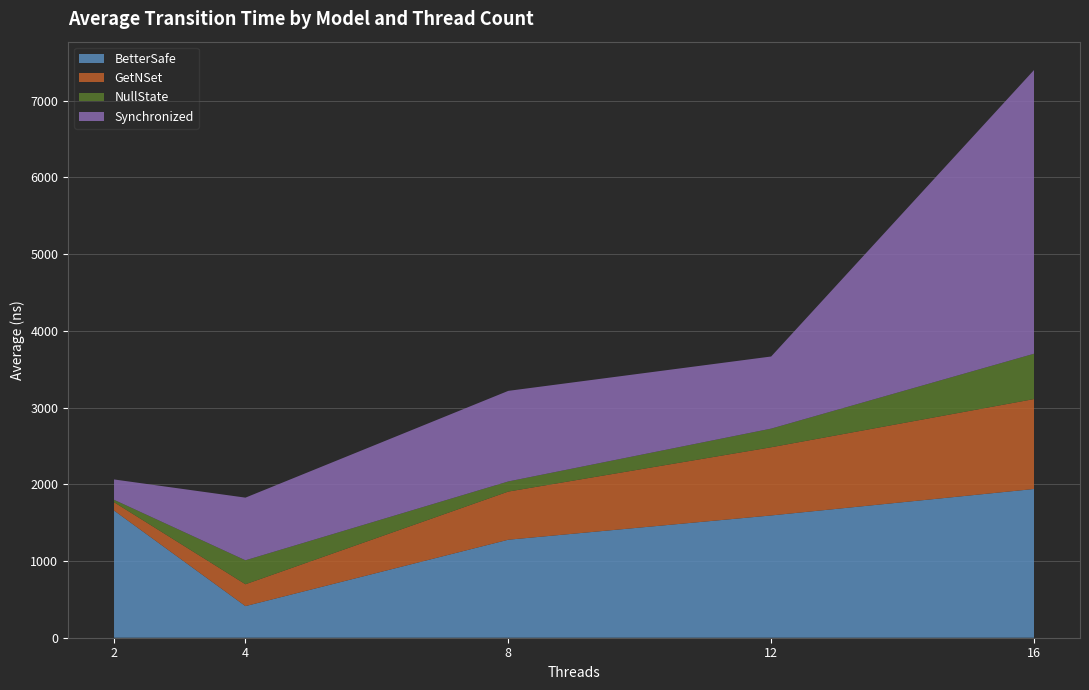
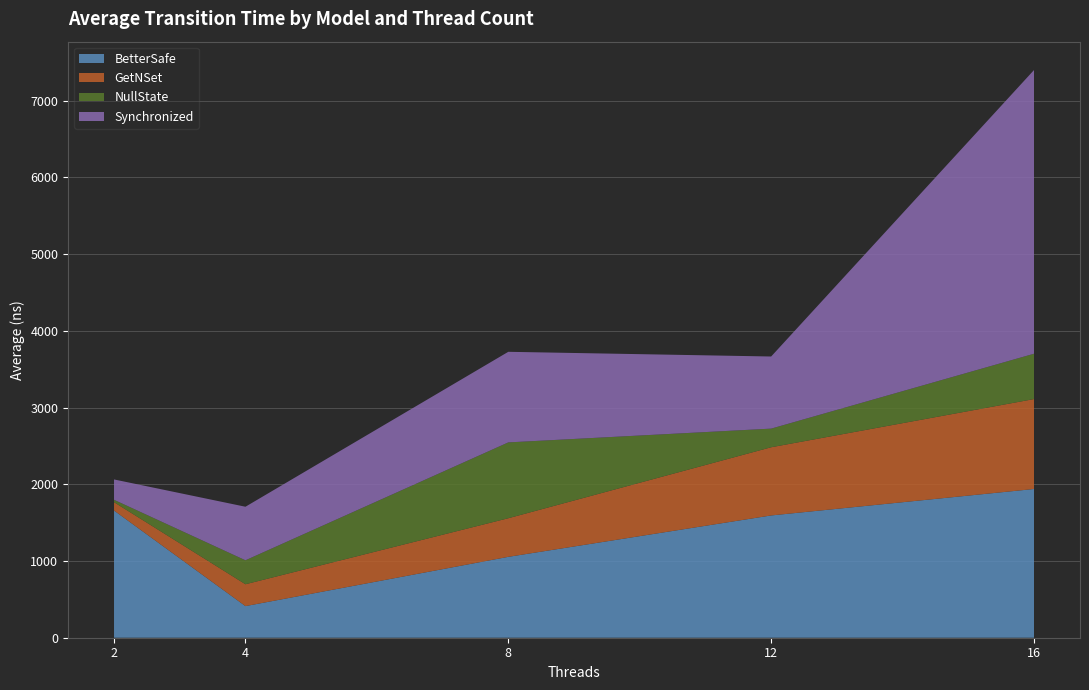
Synchronized, 4: 800 -> 700
BetterSafe, 8: 1300 -> 1100
GetNSet, 8: 600 -> 500
NullState, 8: 100 -> 1000
